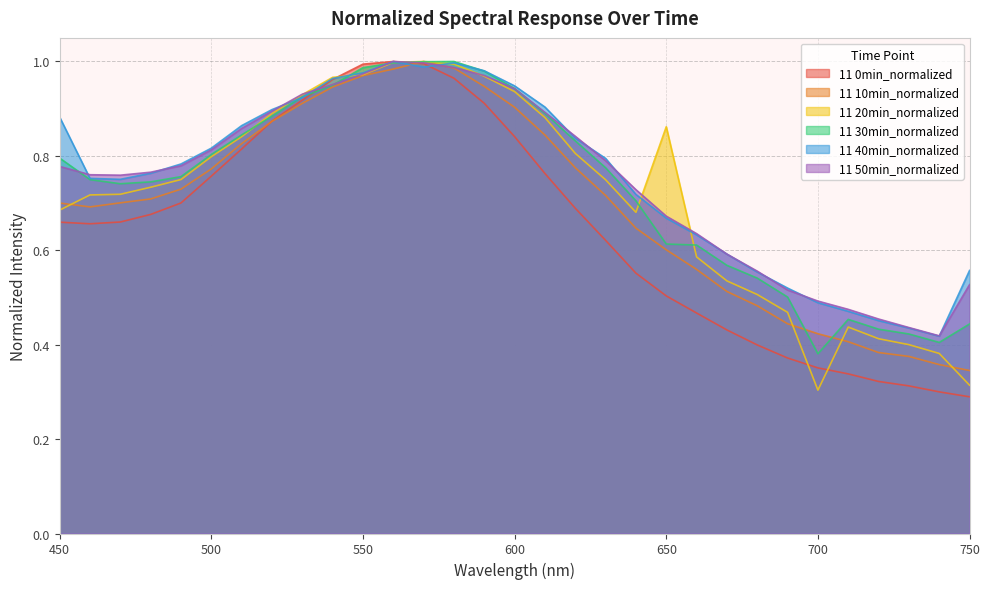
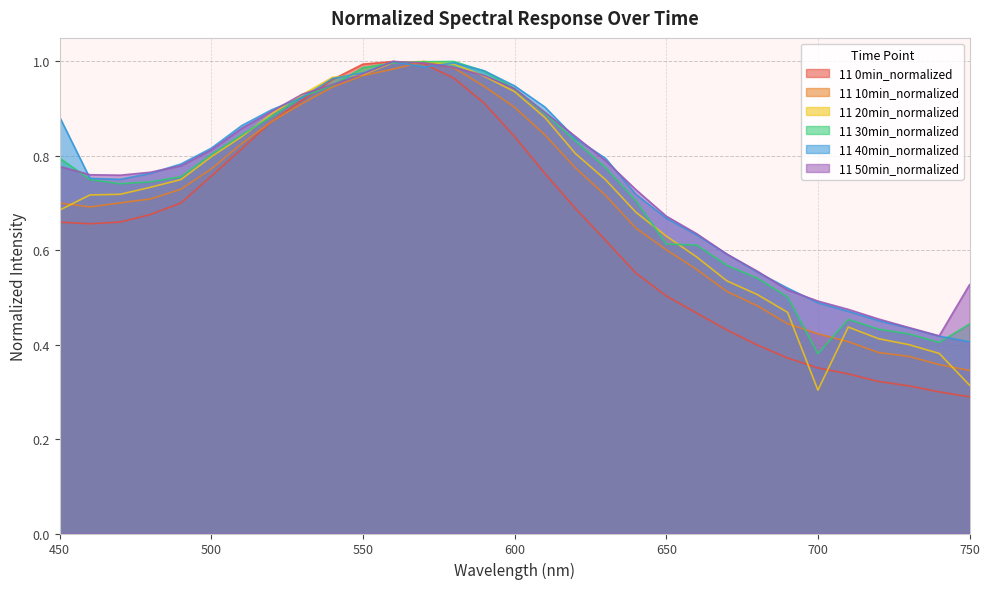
11 20min_normalized, 650: 0.86 -> 0.63
11 40min_normalized, 750: 0.56 -> 0.41
